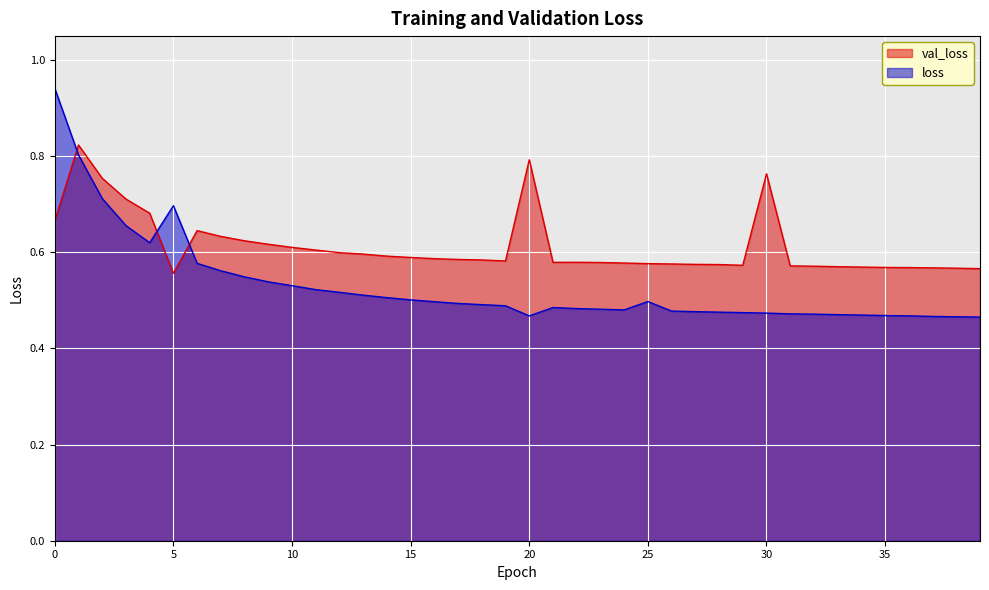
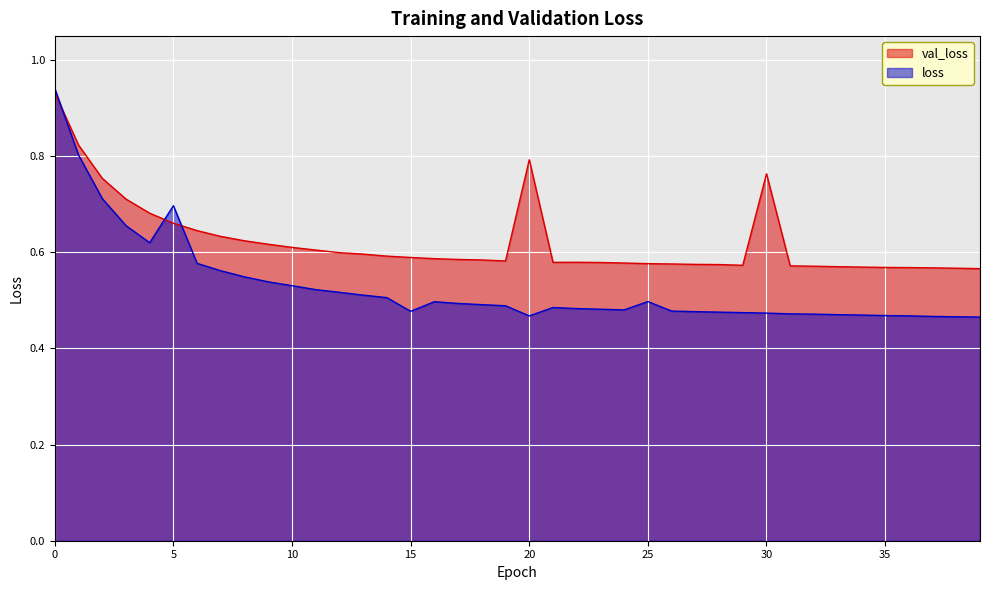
val_loss, 0: 0.67 -> 0.93
val_loss, 5: 0.56 -> 0.66
loss, 15: 0.50 -> 0.48
